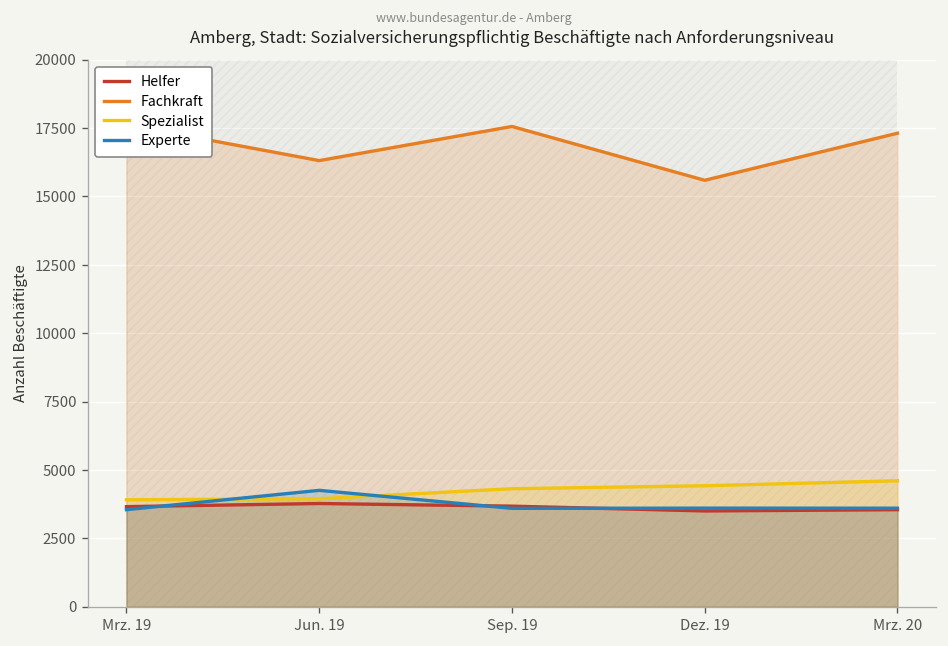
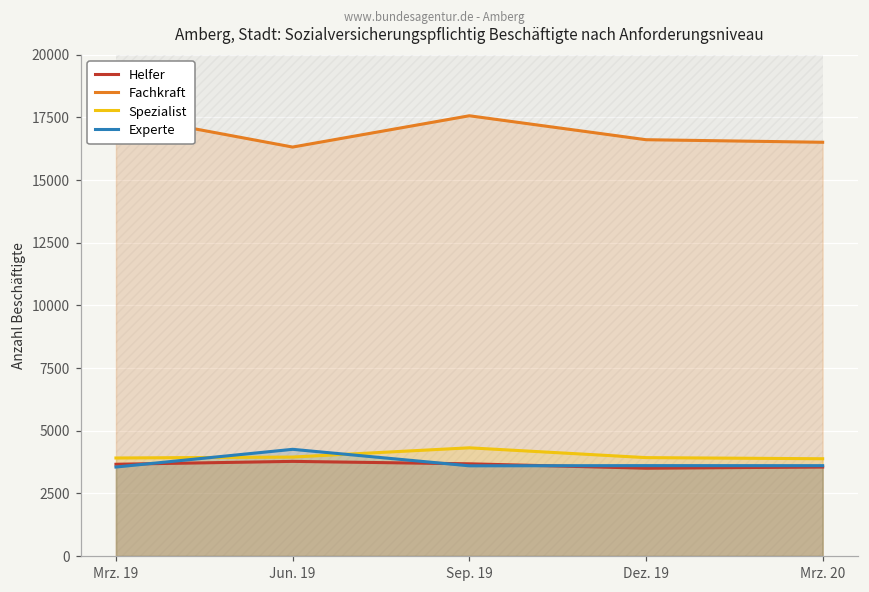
Fachkraft, Dez. 19: 15600 -> 16600
Spezialist, Dez. 19: 4400 -> 3900
Fachkraft, Mrz. 20: 17300 -> 16500
Spezialist, Mrz. 20: 4600 -> 3900
